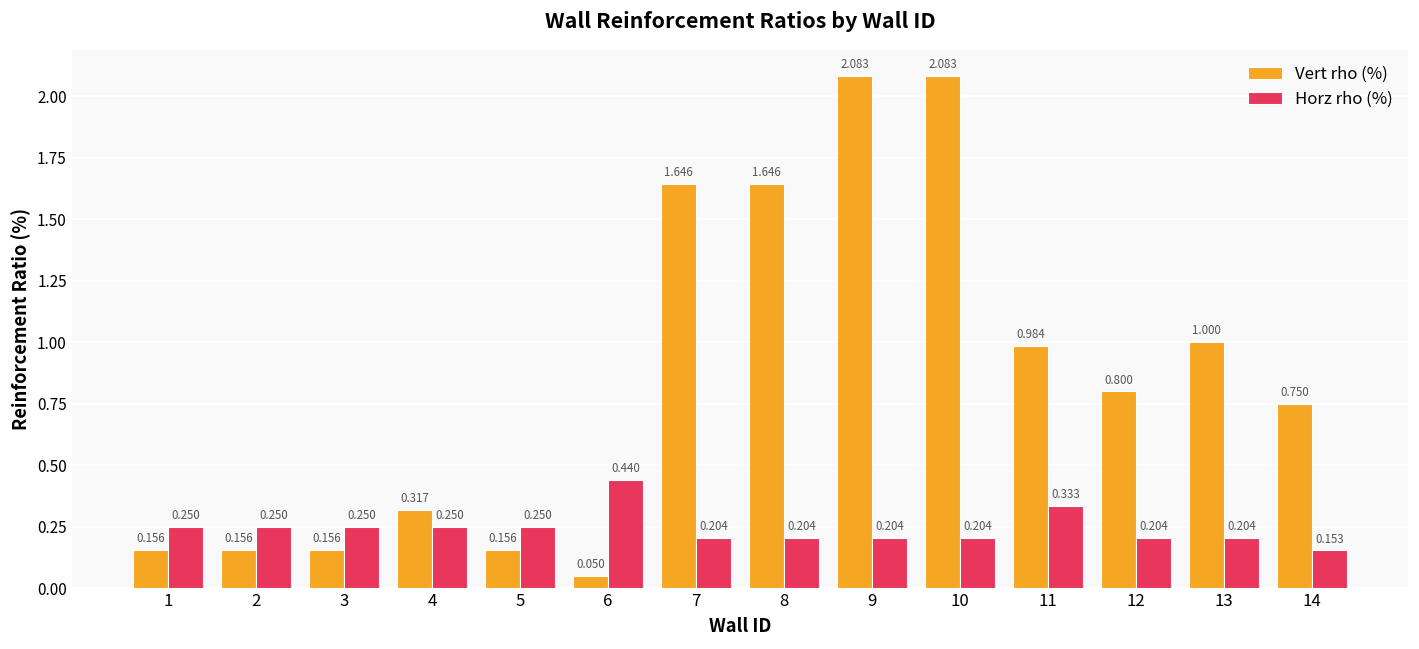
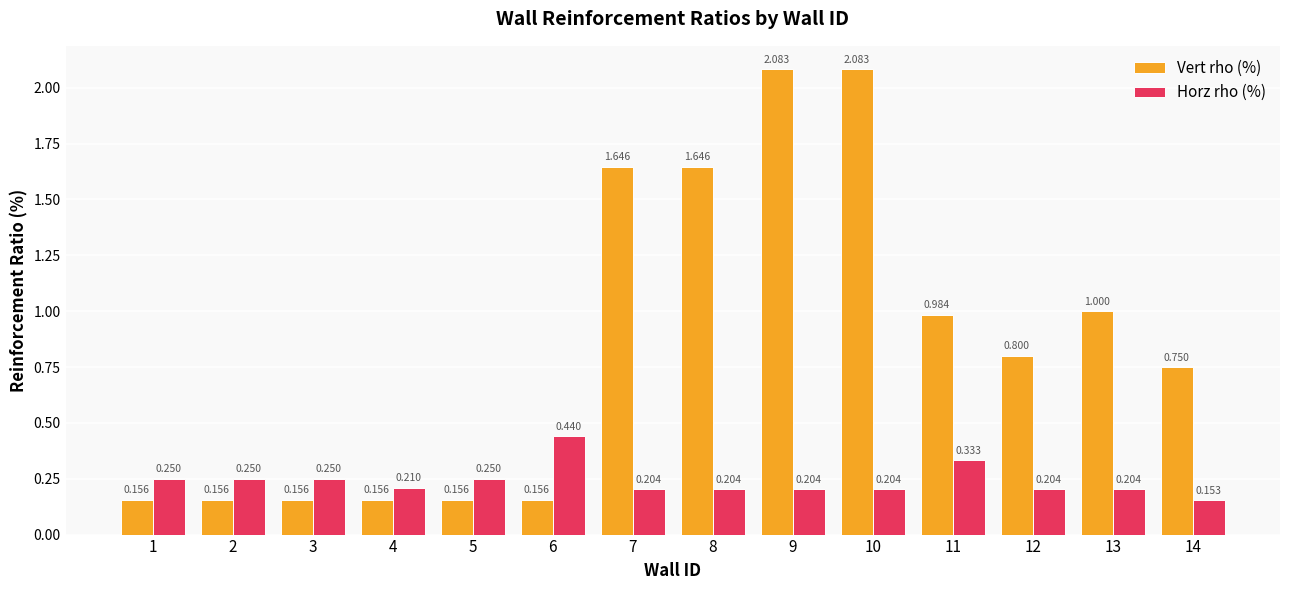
Vert rho (%), 4: 0.317 -> 0.156
Horz rho (%), 4: 0.250 -> 0.210
Vert rho (%), 6: 0.050 -> 0.156
